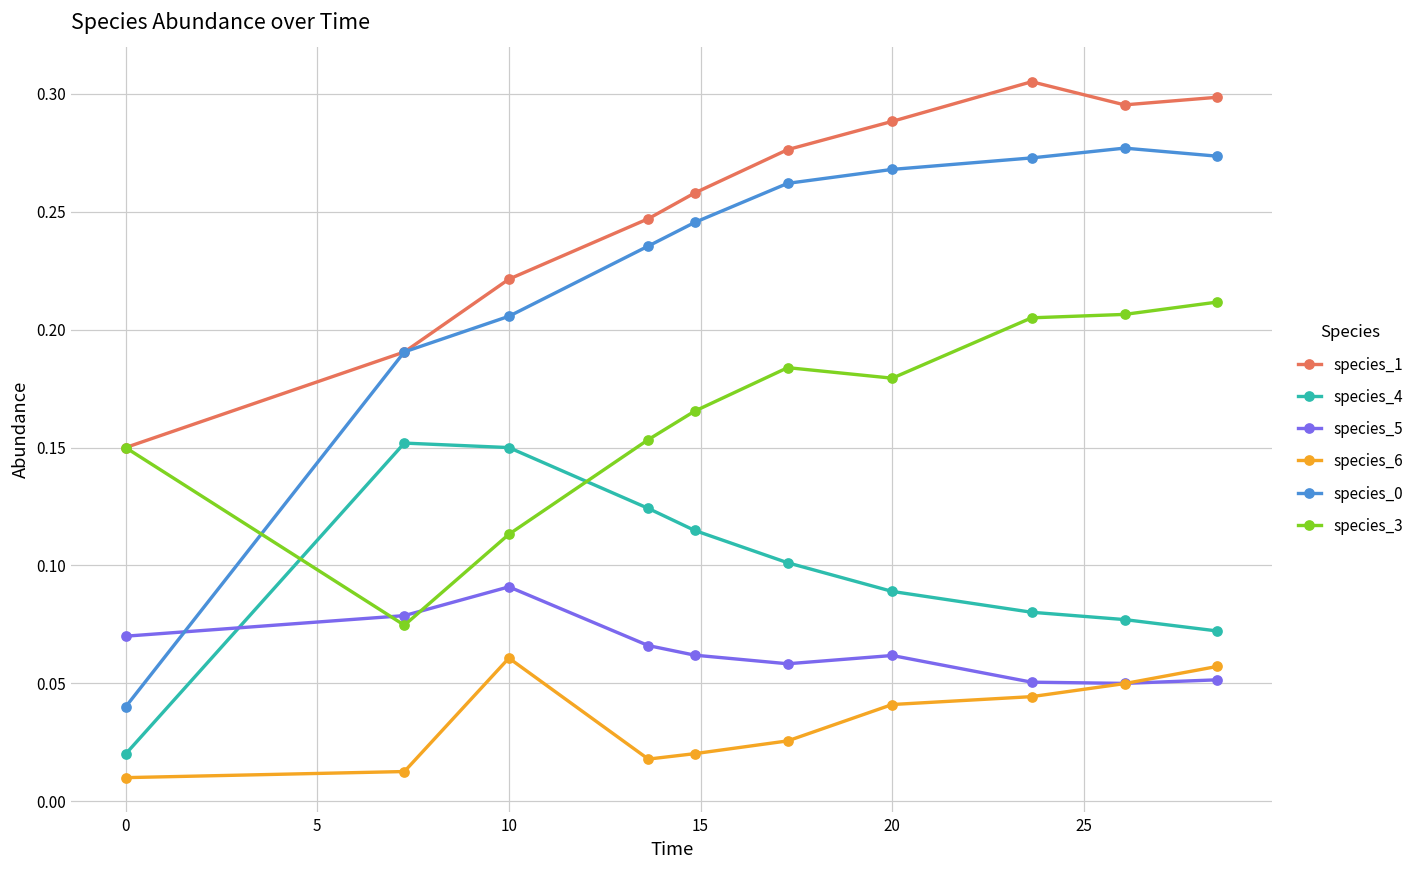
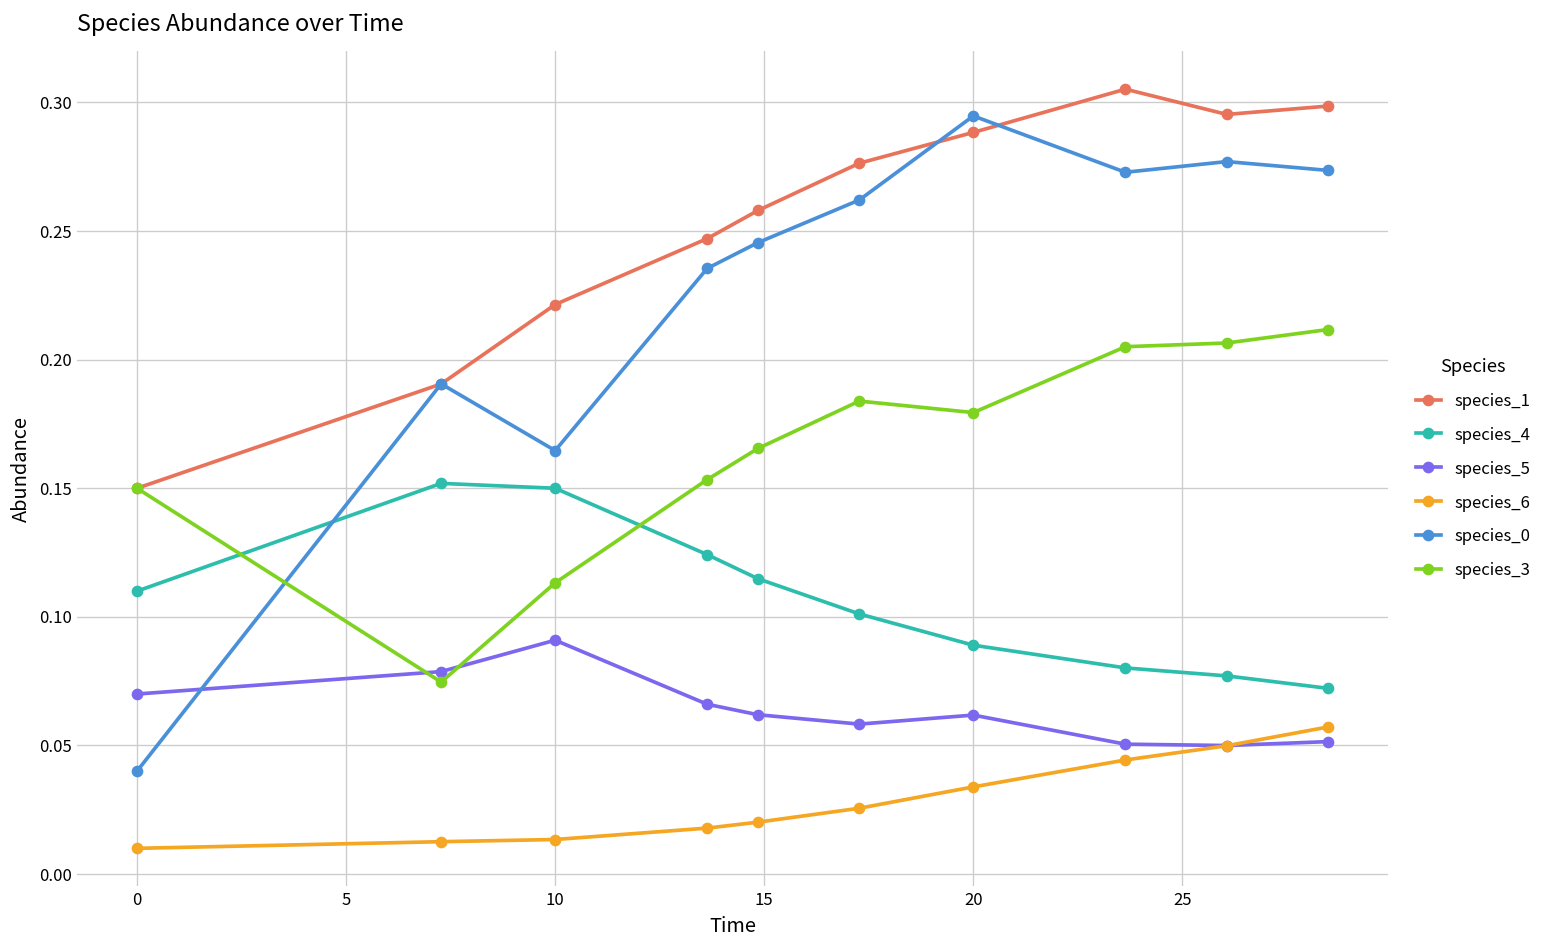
species_4, 0: 0.02 -> 0.11
species_6, 10: 0.061 -> 0.013
species_0, 10: 0.206 -> 0.165
species_6, 20: 0.041 -> 0.034
species_0, 20: 0.268 -> 0.295
